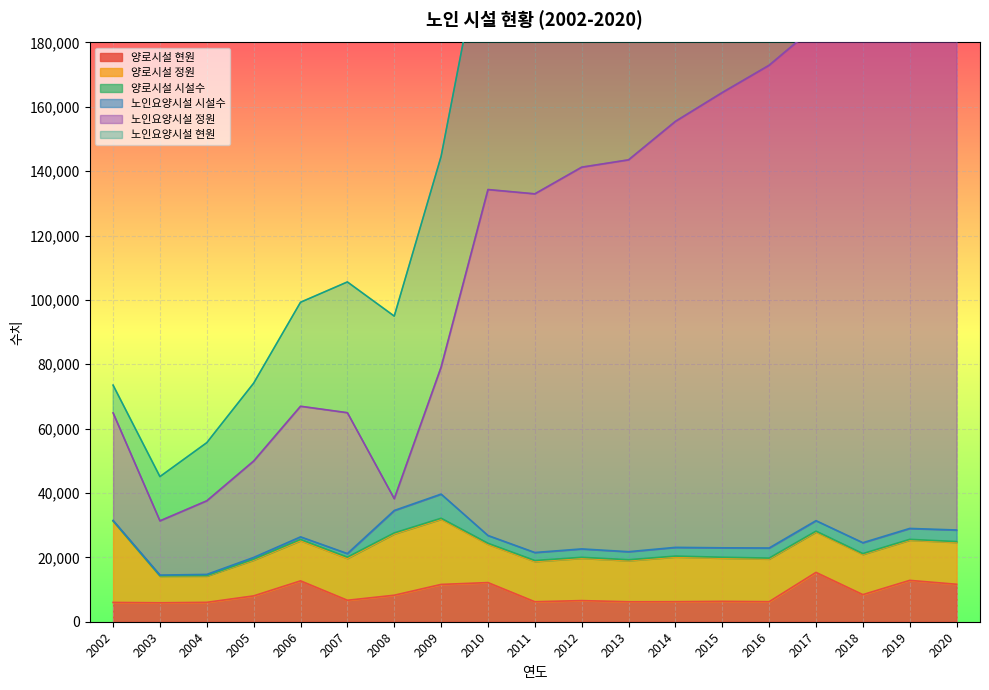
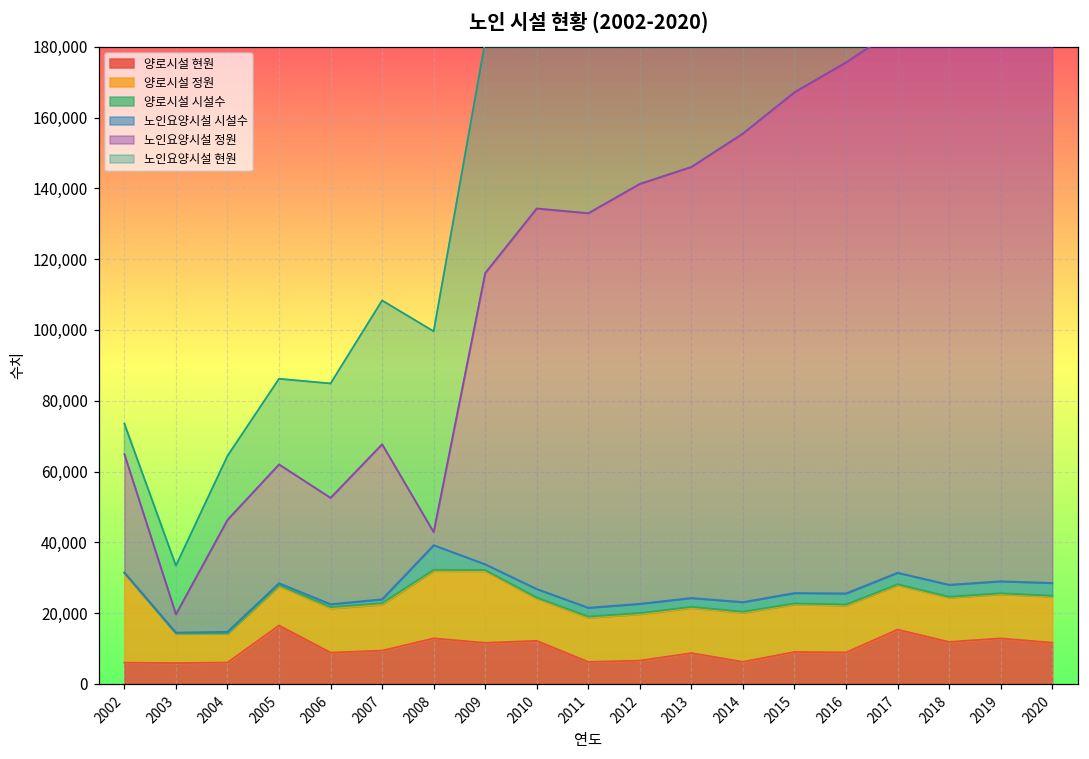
노인요양시설 정원, 2003: 17,000 -> 5,000
노인요양시설 정원, 2004: 23,000 -> 32,000
양로시설 현원, 2005: 8,000 -> 16,000
노인요양시설 정원, 2005: 30,000 -> 34,000
양로시설 현원, 2006: 13,000 -> 9,000
노인요양시설 정원, 2006: 41,000 -> 30,000
양로시설 현원, 2007: 7,000 -> 9,000
양로시설 현원, 2008: 8,000 -> 13,000
노인요양시설 시설수, 2009: 8,000 -> 2,000
노인요양시설 정원, 2009: 39,000 -> 82,000
양로시설 현원, 2013: 6,000 -> 9,000
양로시설 현원, 2015: 6,000 -> 9,000
양로시설 현원, 2016: 6,000 -> 9,000
양로시설 현원, 2018: 8,000 -> 12,000
